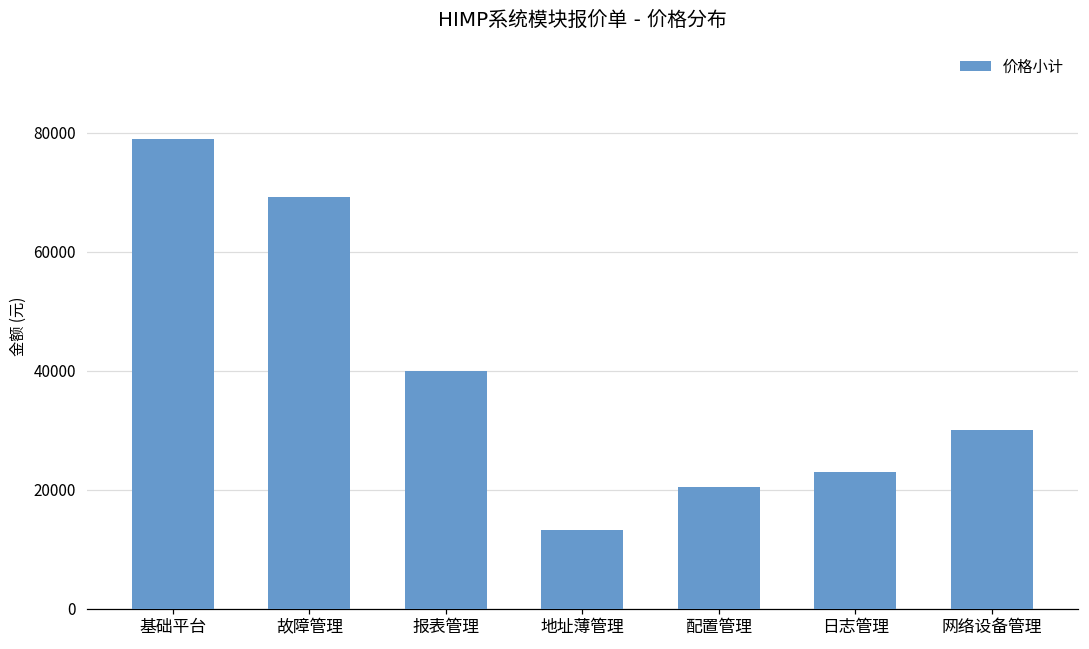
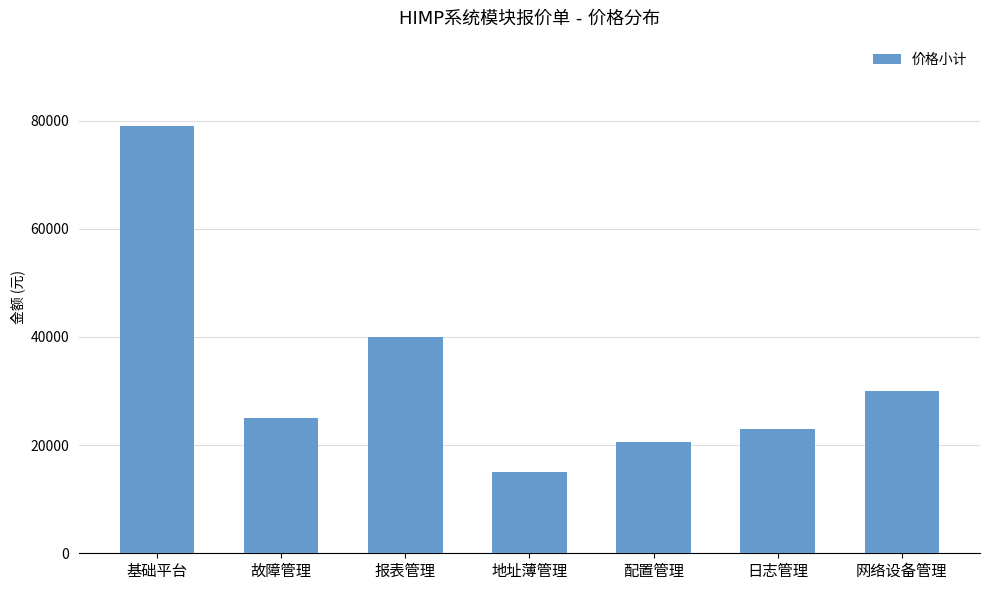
故障管理: 69000 -> 25000
地址薄管理: 13000 -> 15000
